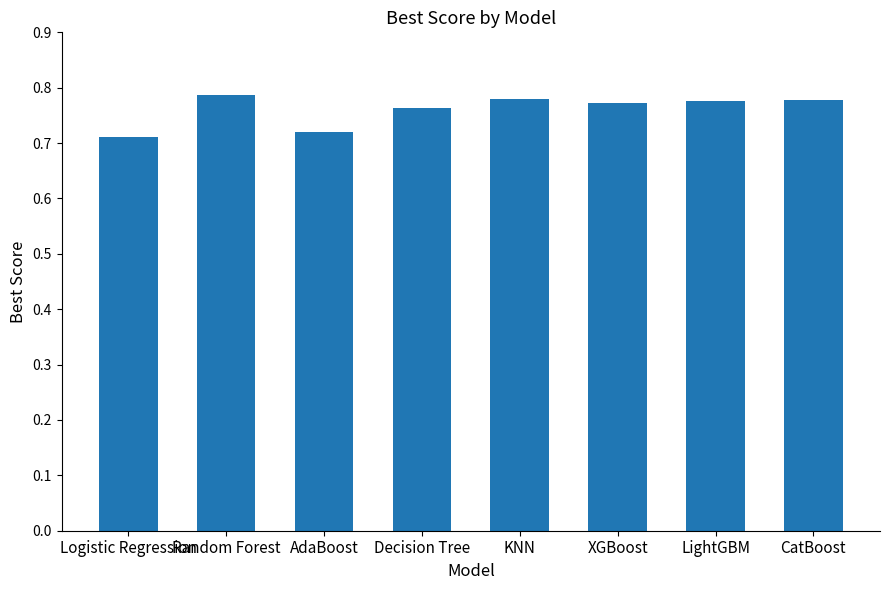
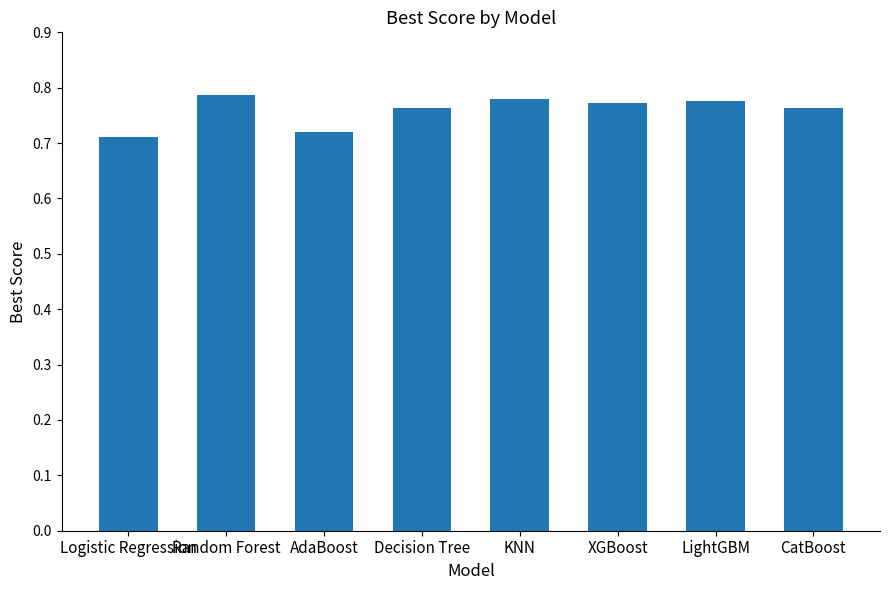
CatBoost: 0.78 -> 0.76
